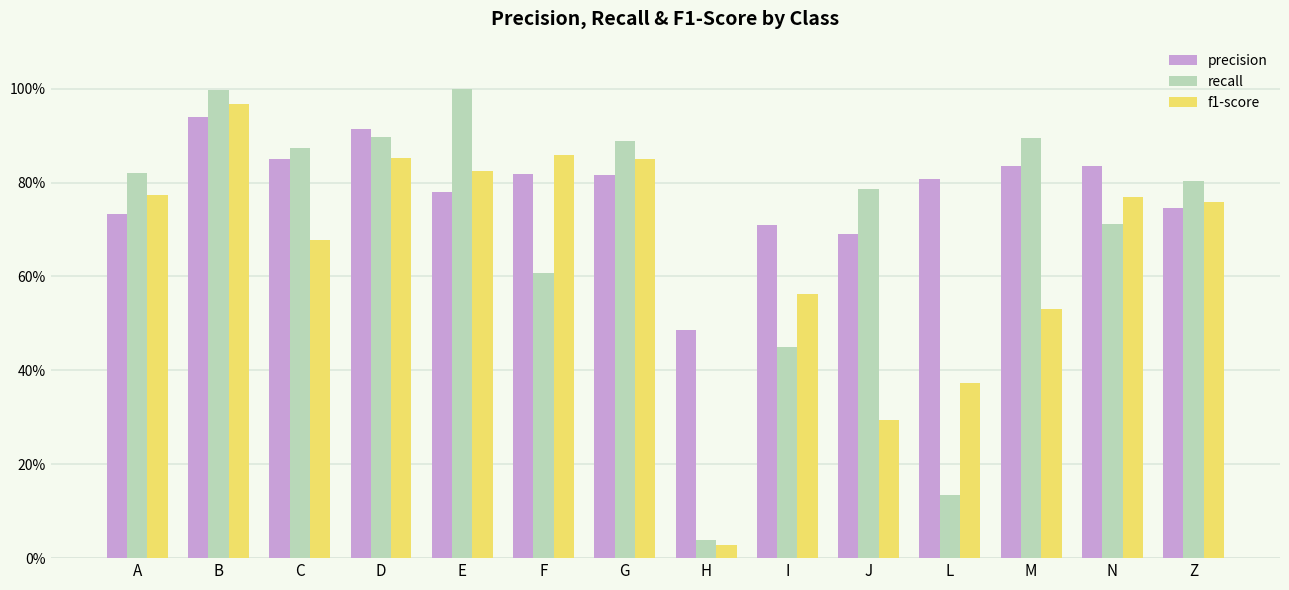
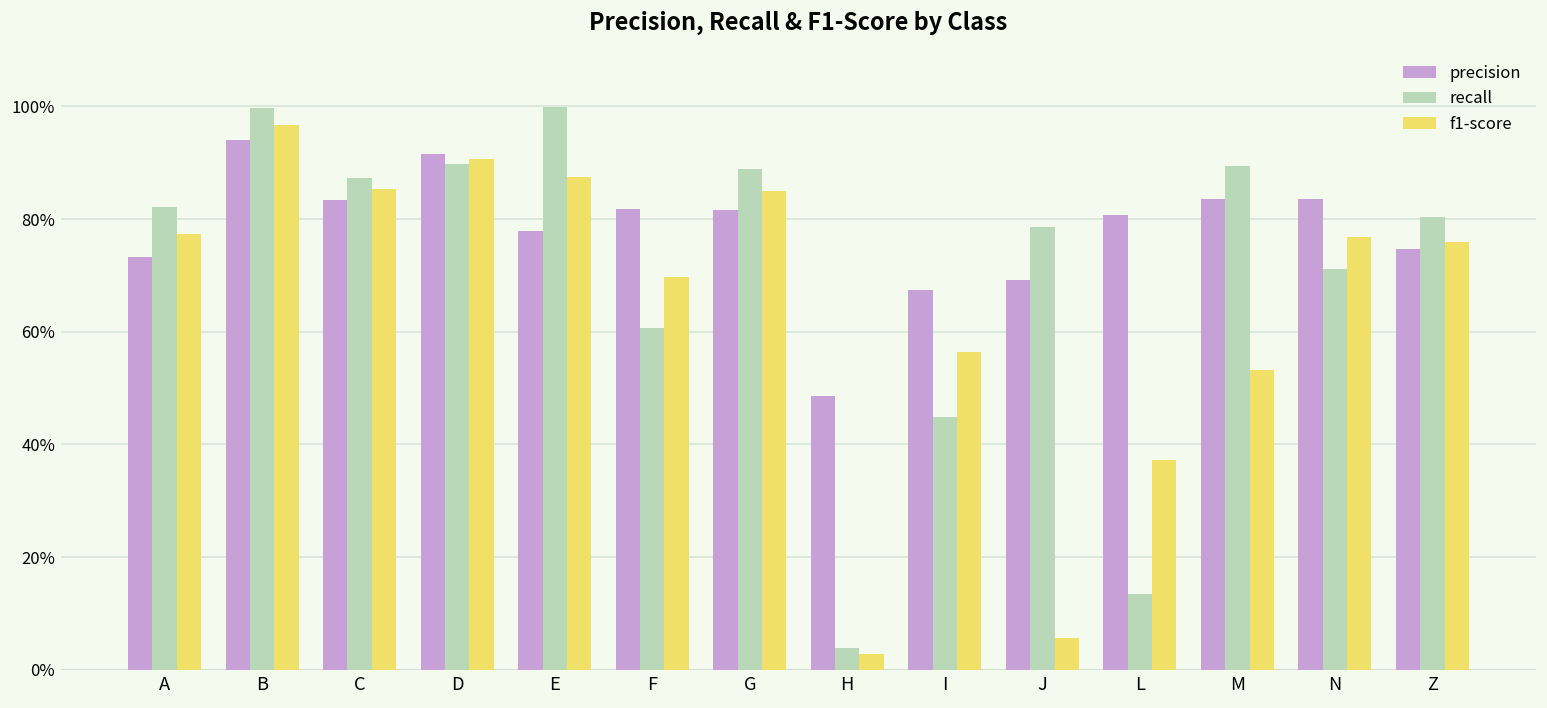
precision, C: 85% -> 83%
f1-score, C: 68% -> 85%
f1-score, D: 85% -> 91%
f1-score, E: 82% -> 88%
f1-score, F: 86% -> 70%
precision, I: 71% -> 67%
f1-score, J: 29% -> 6%
